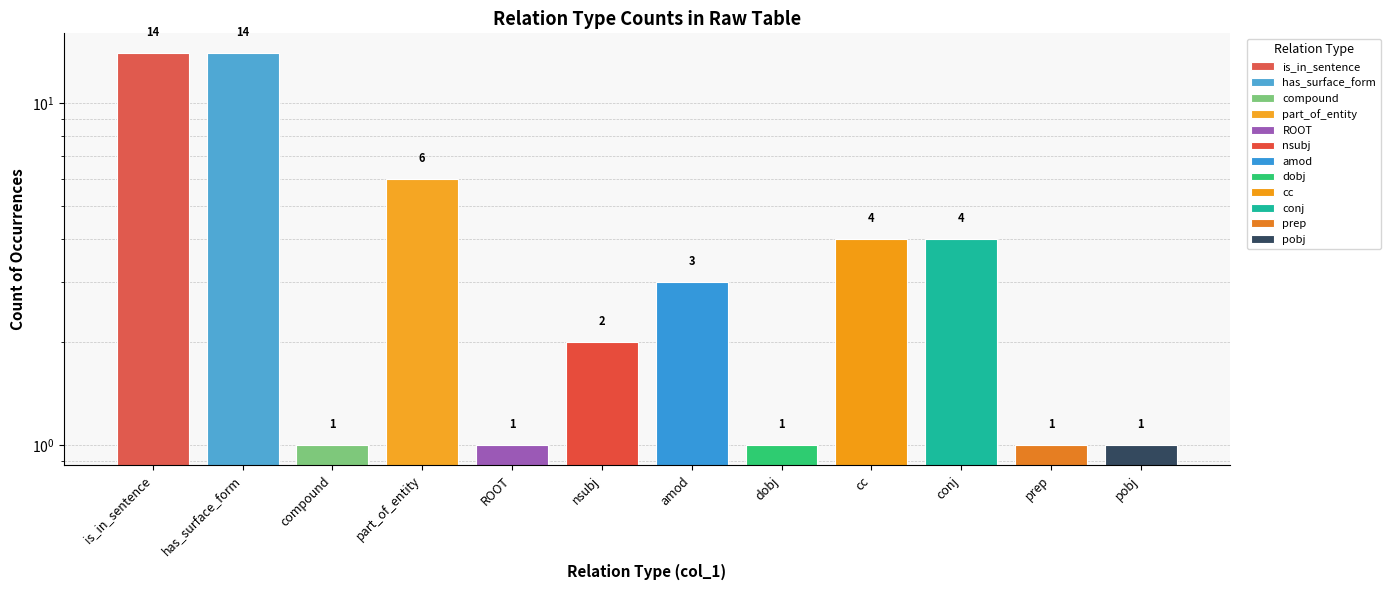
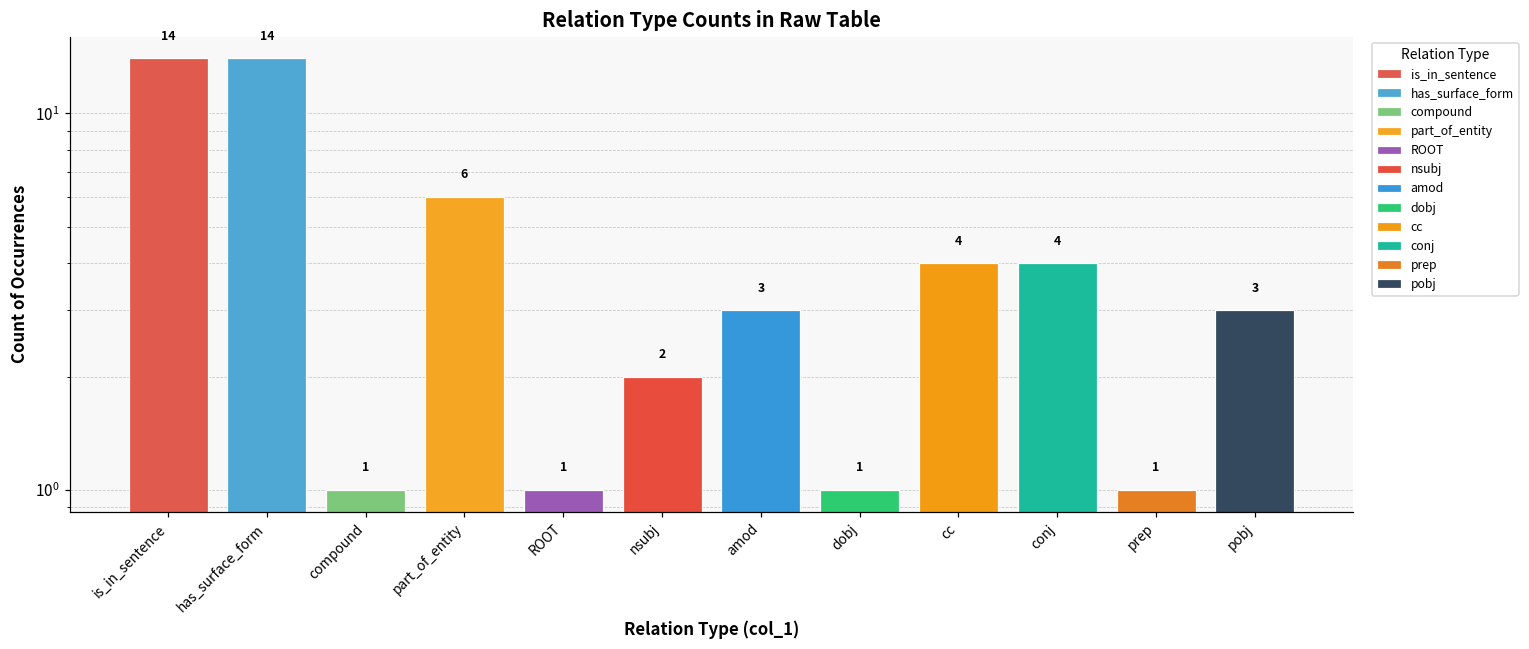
pobj, pobj: 1 -> 3
